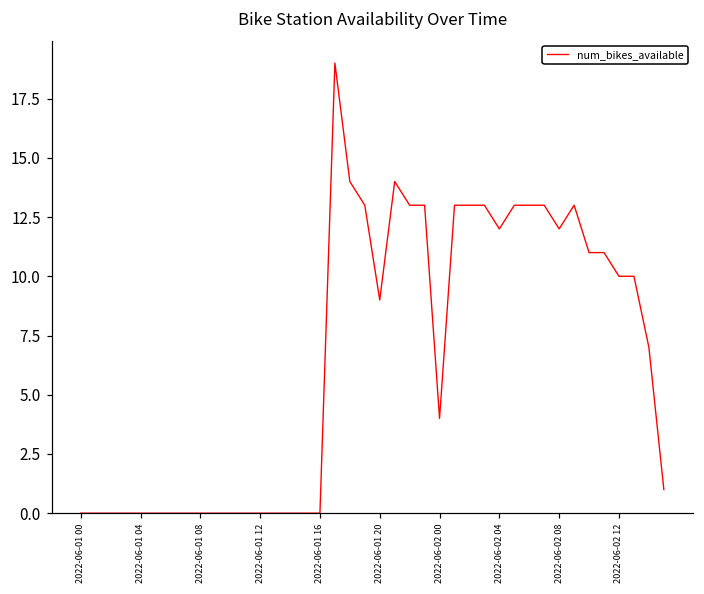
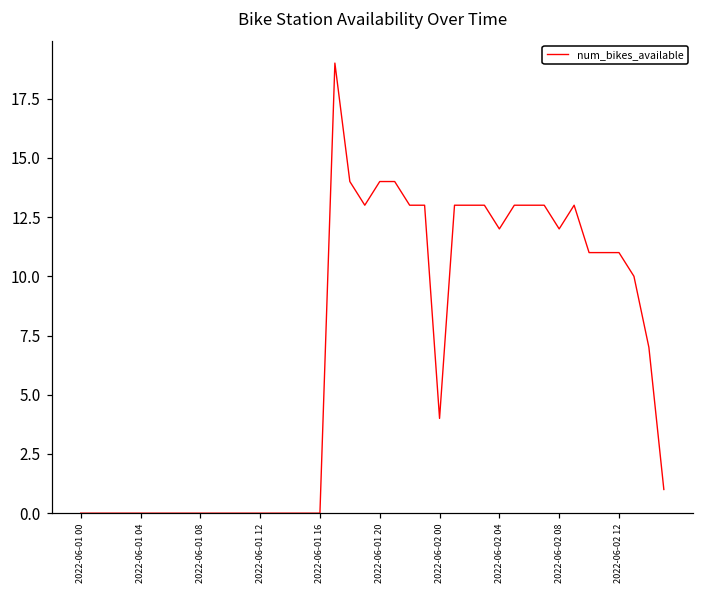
2022-06-01 20: 9 -> 14
2022-06-02 12: 10 -> 11
